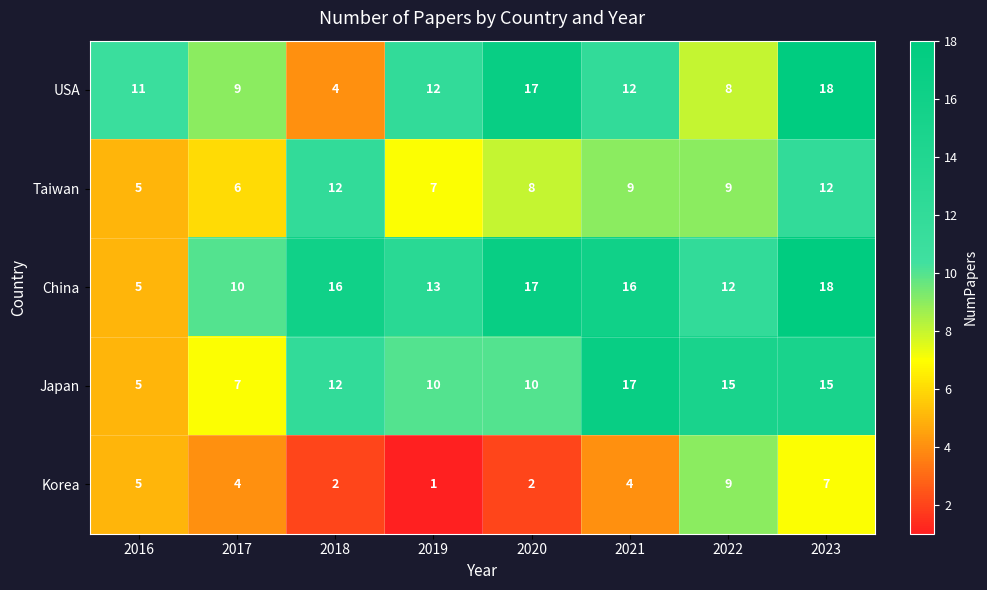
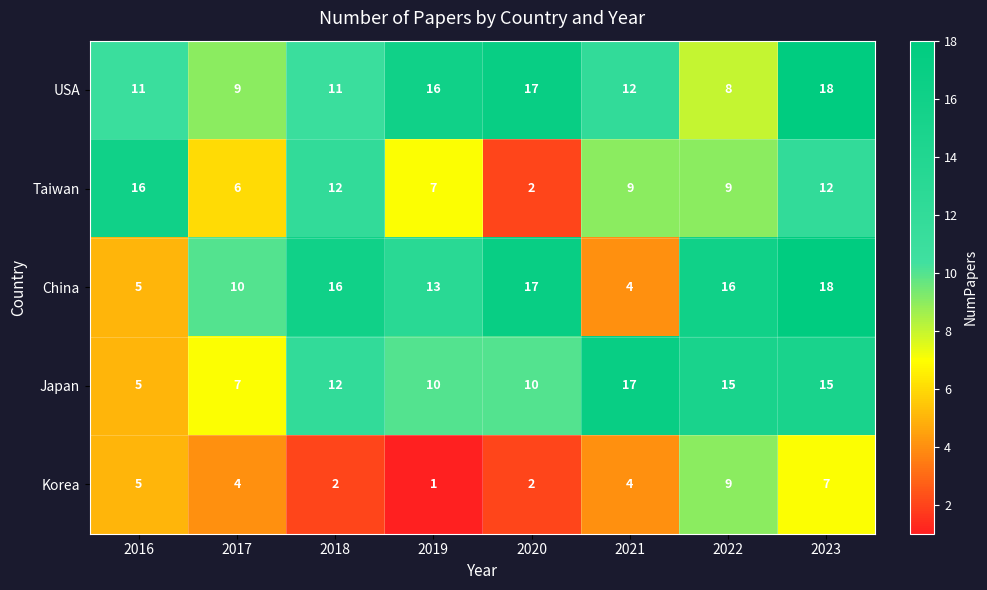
USA, 2018: 4 -> 11
USA, 2019: 12 -> 16
Taiwan, 2016: 5 -> 16
Taiwan, 2020: 8 -> 2
China, 2021: 16 -> 4
China, 2022: 12 -> 16
